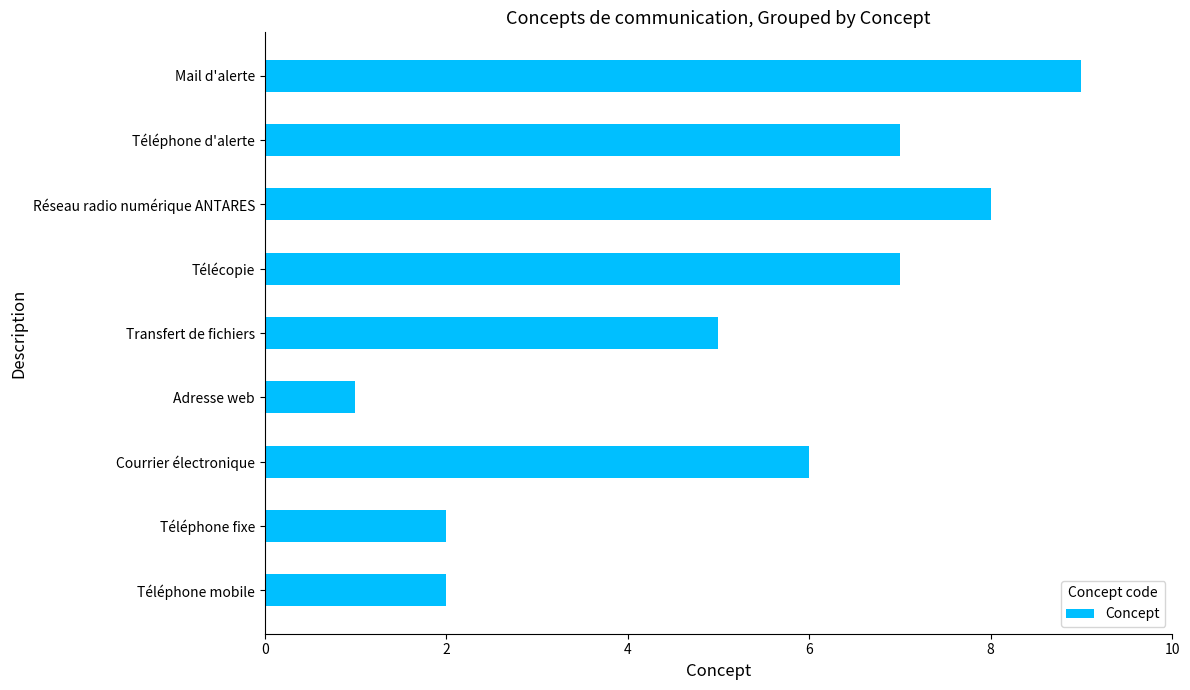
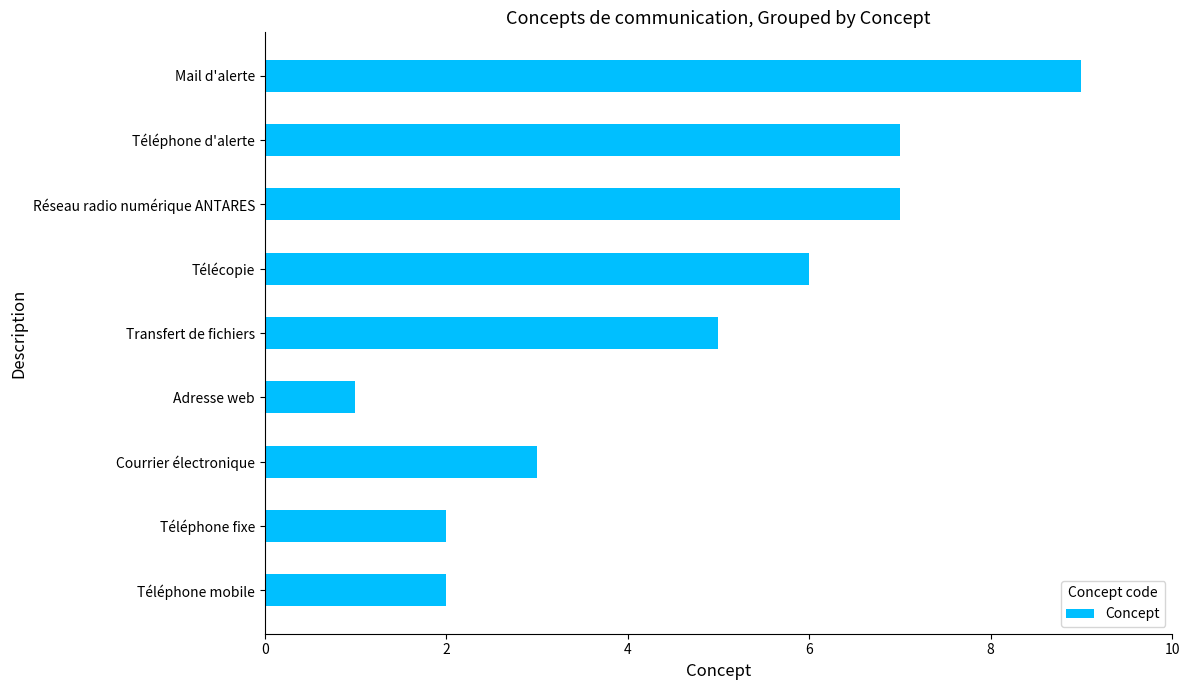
Réseau radio numérique ANTARES: 8 -> 7
Télécopie: 7 -> 6
Courrier électronique: 6 -> 3
